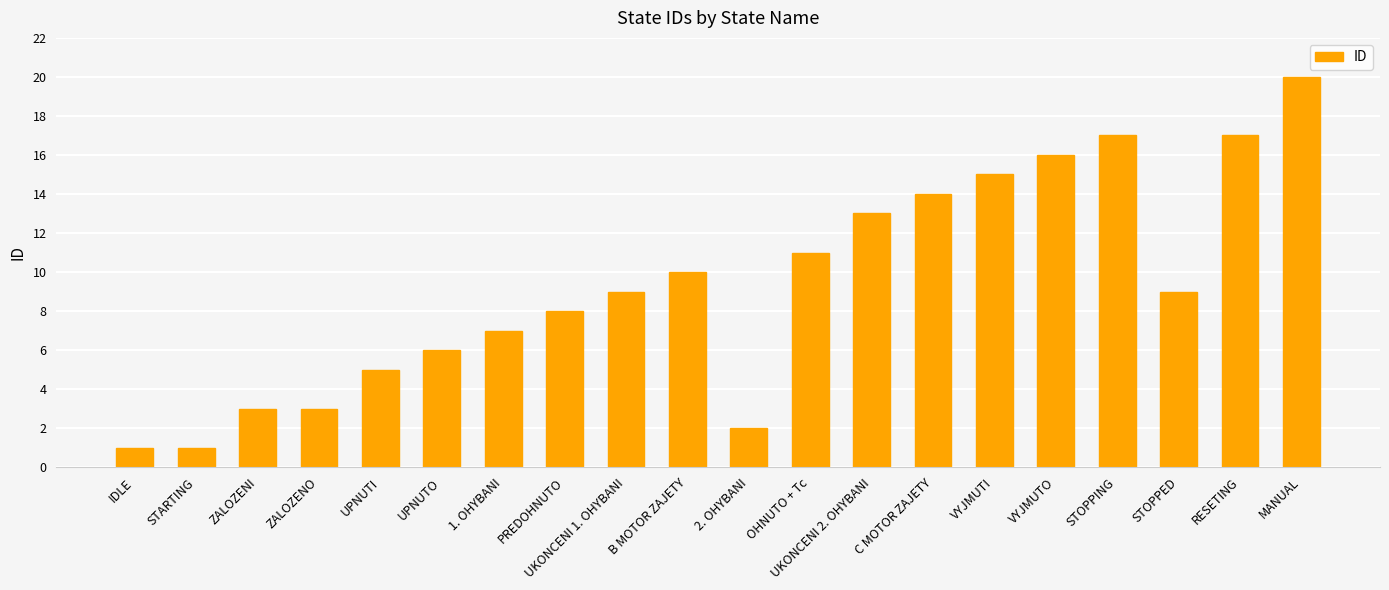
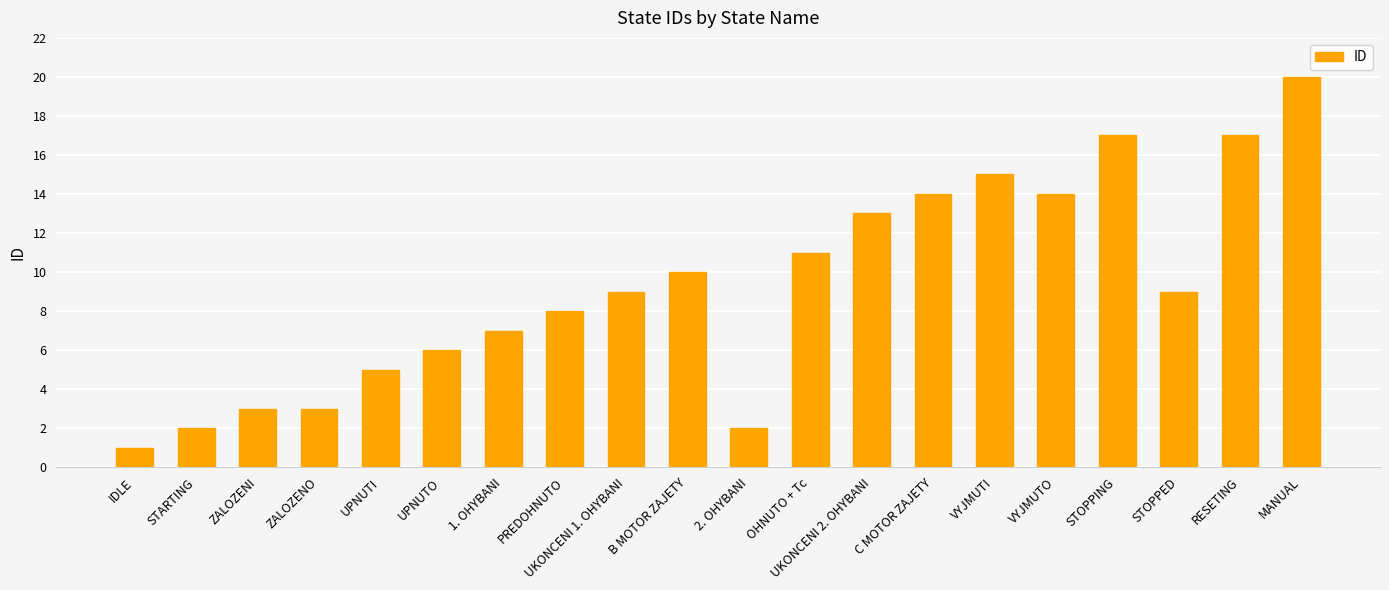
STARTING: 1 -> 2
VYJMUTO: 16 -> 14
